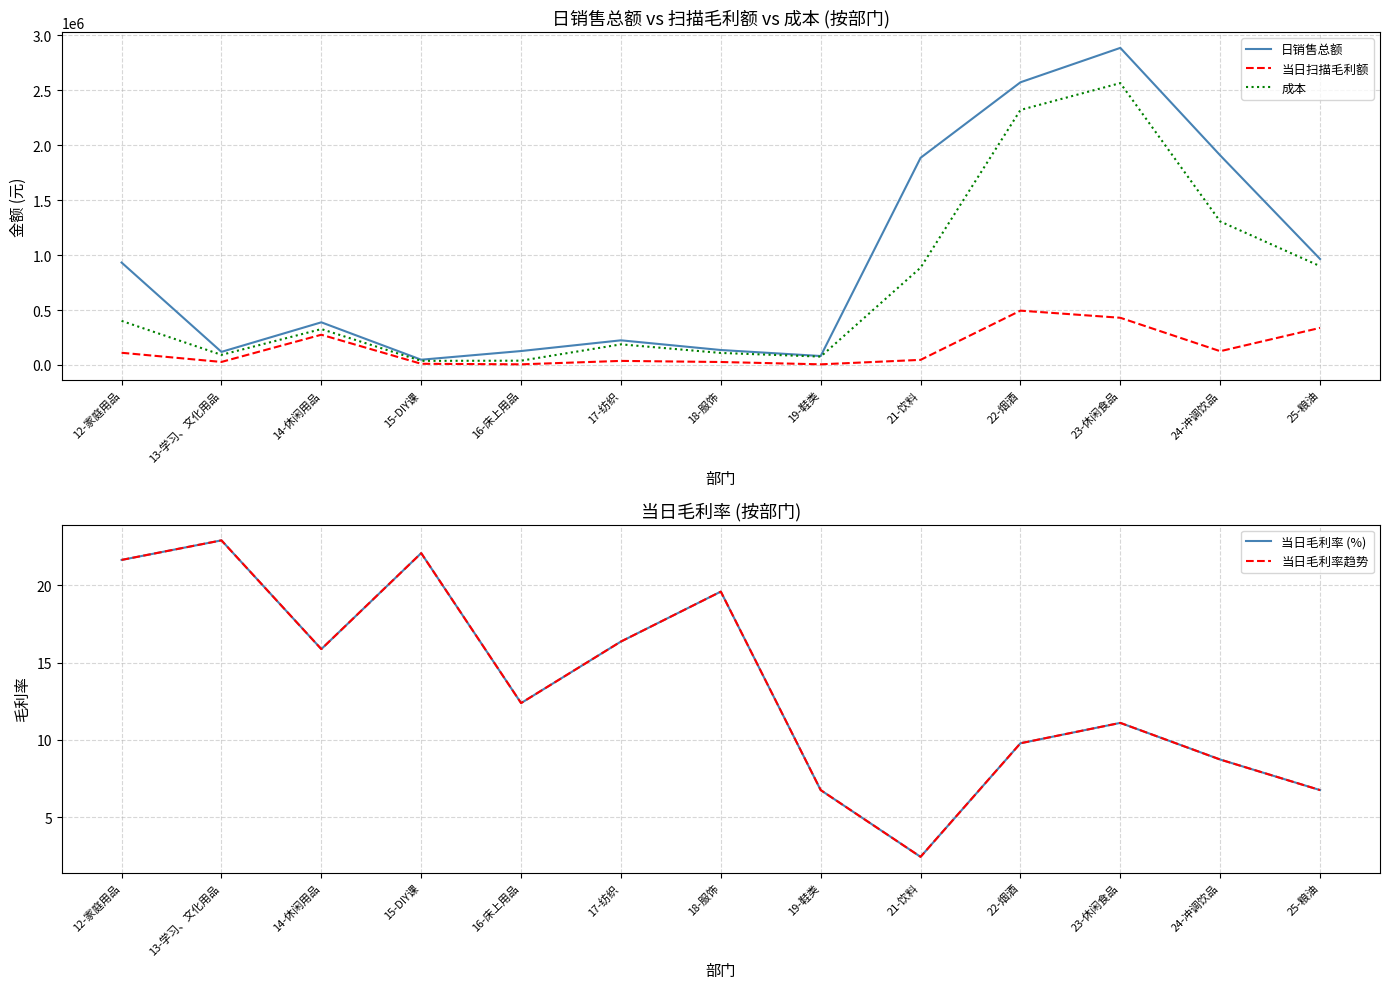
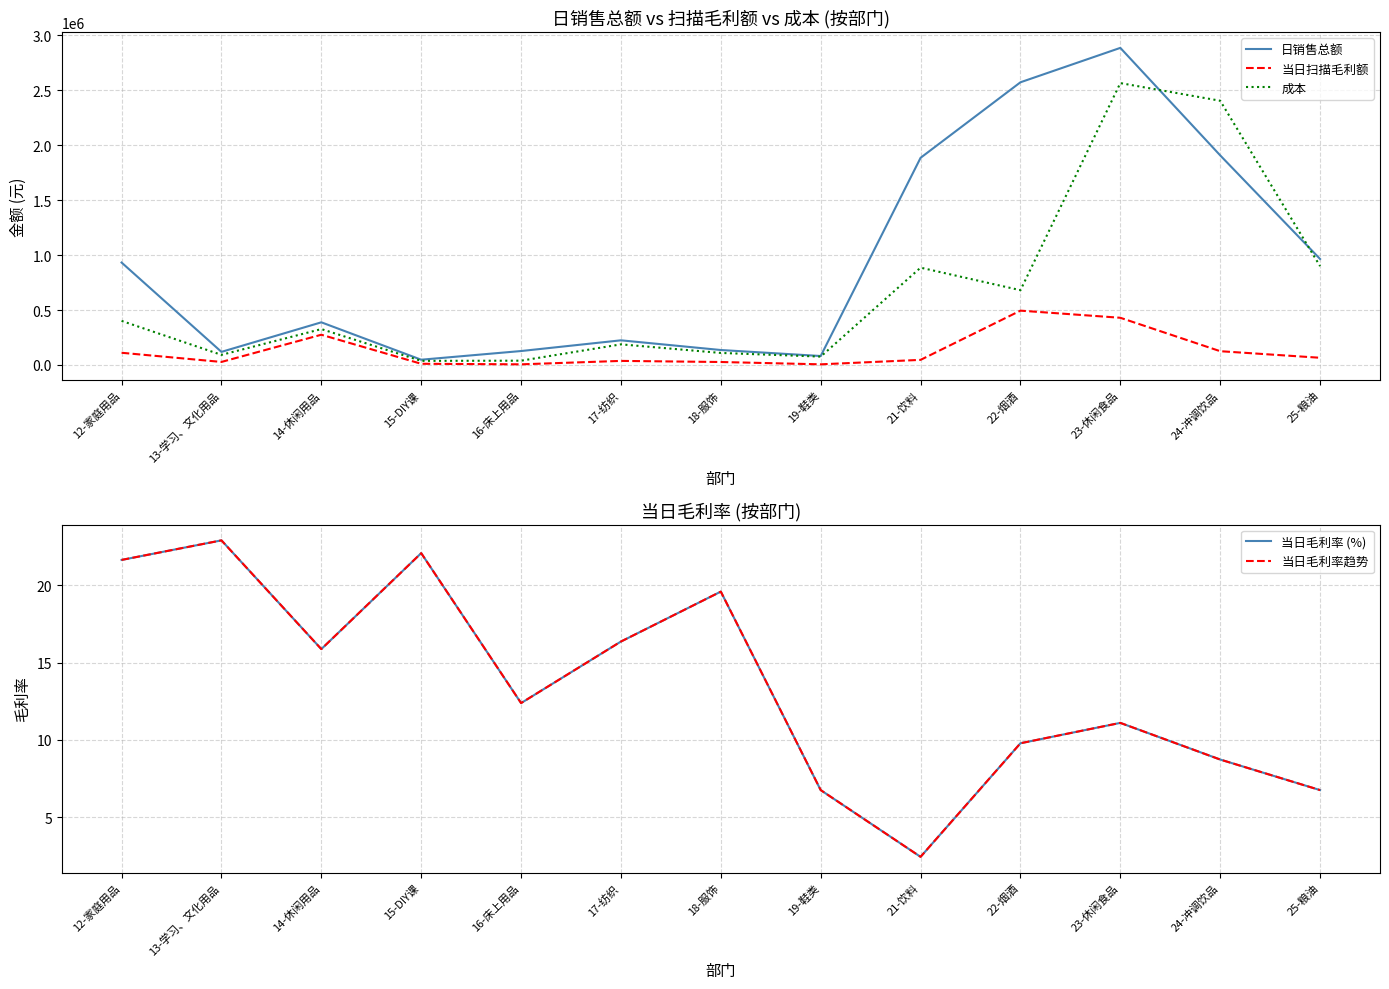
日销售总额 vs 扫描毛利额 vs 成本 (按部门), 成本, 22-烟酒: 2320000 -> 680000
日销售总额 vs 扫描毛利额 vs 成本 (按部门), 成本, 24-冲调饮品: 1310000 -> 2410000
日销售总额 vs 扫描毛利额 vs 成本 (按部门), 当日扫描毛利额, 25-粮油: 340000 -> 70000
